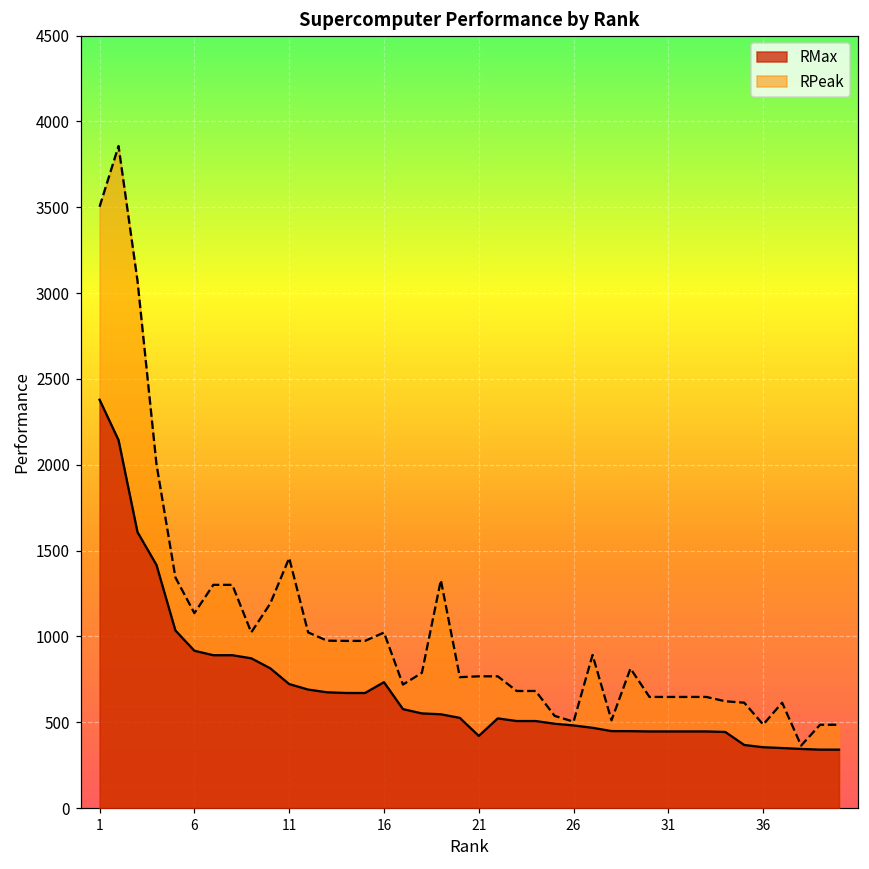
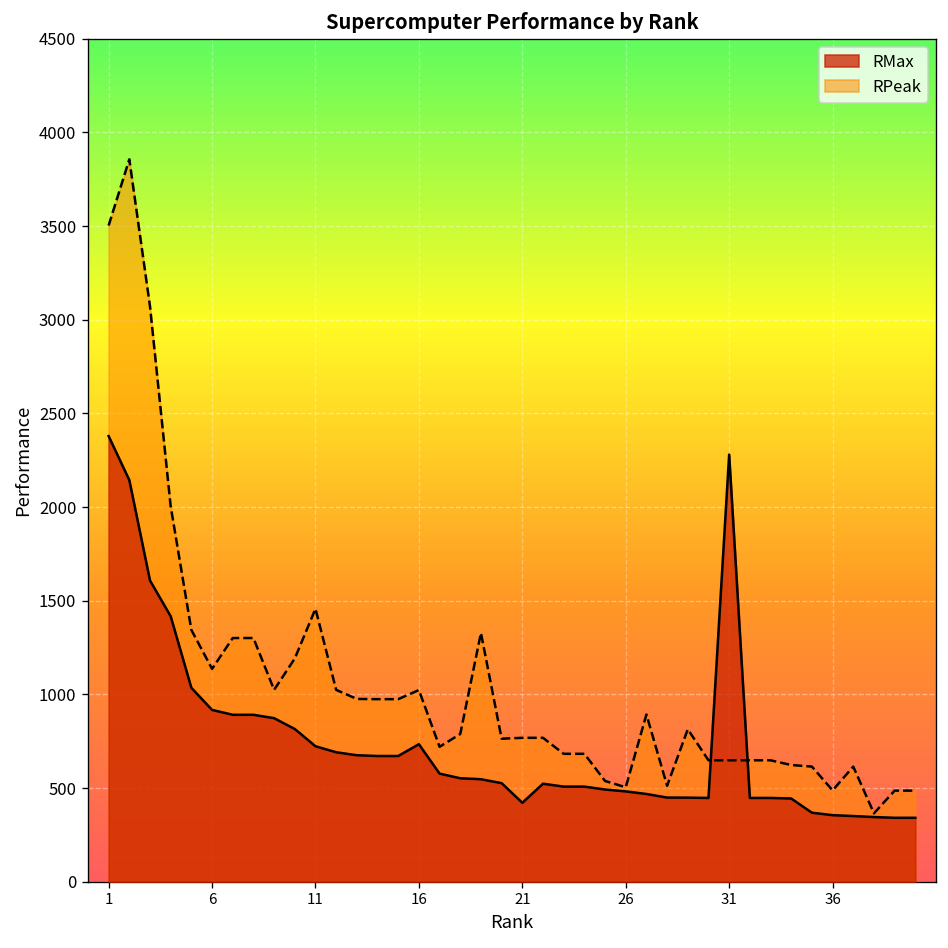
RMax, 31: 450 -> 2280
